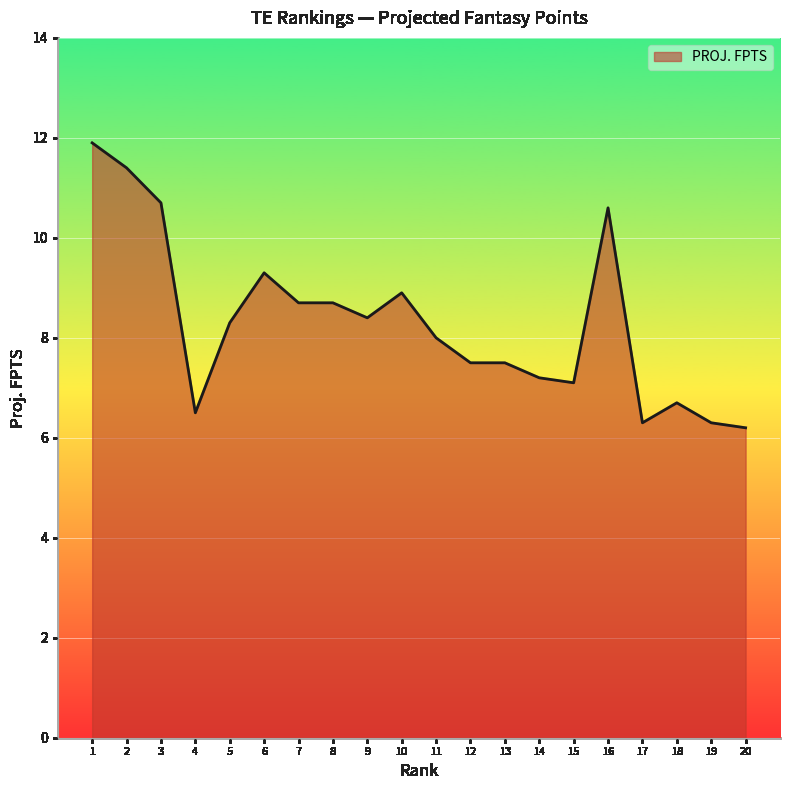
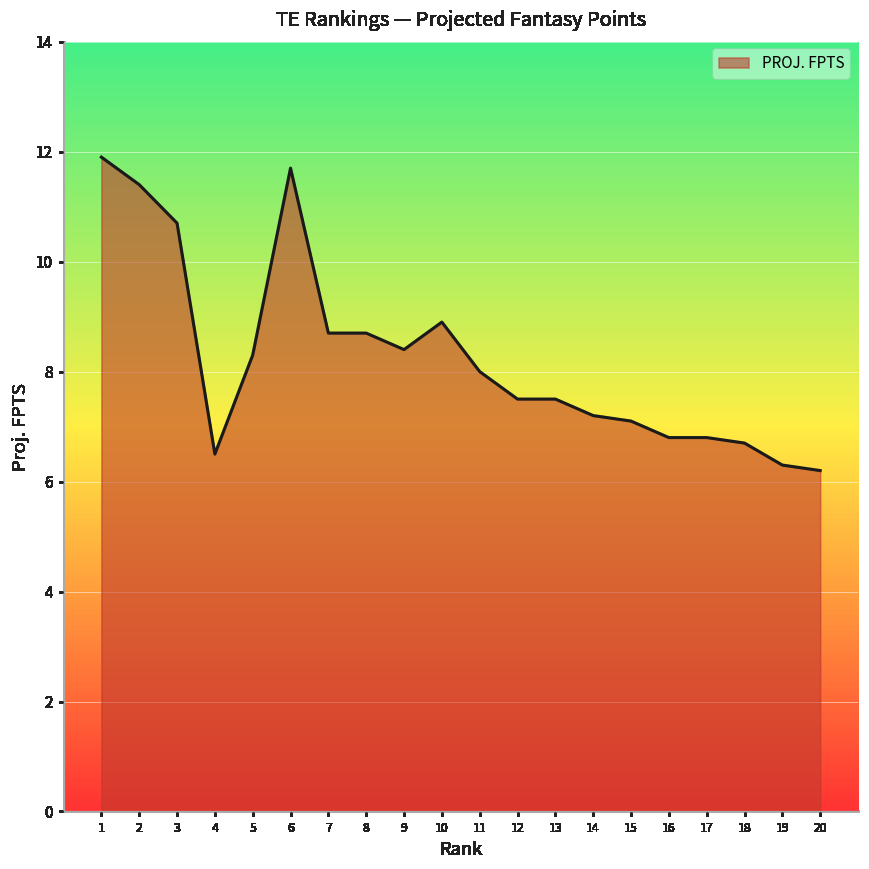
6: 9.3 -> 11.7
16: 10.6 -> 6.8
17: 6.3 -> 6.8
